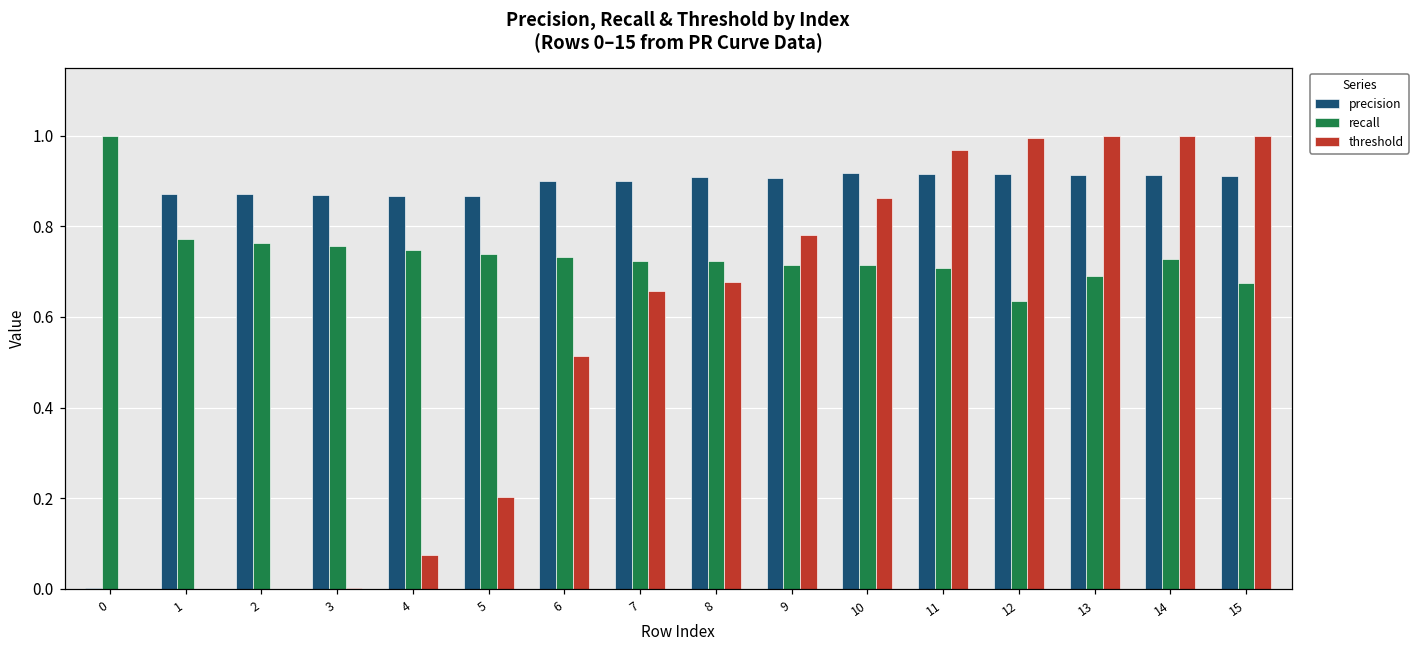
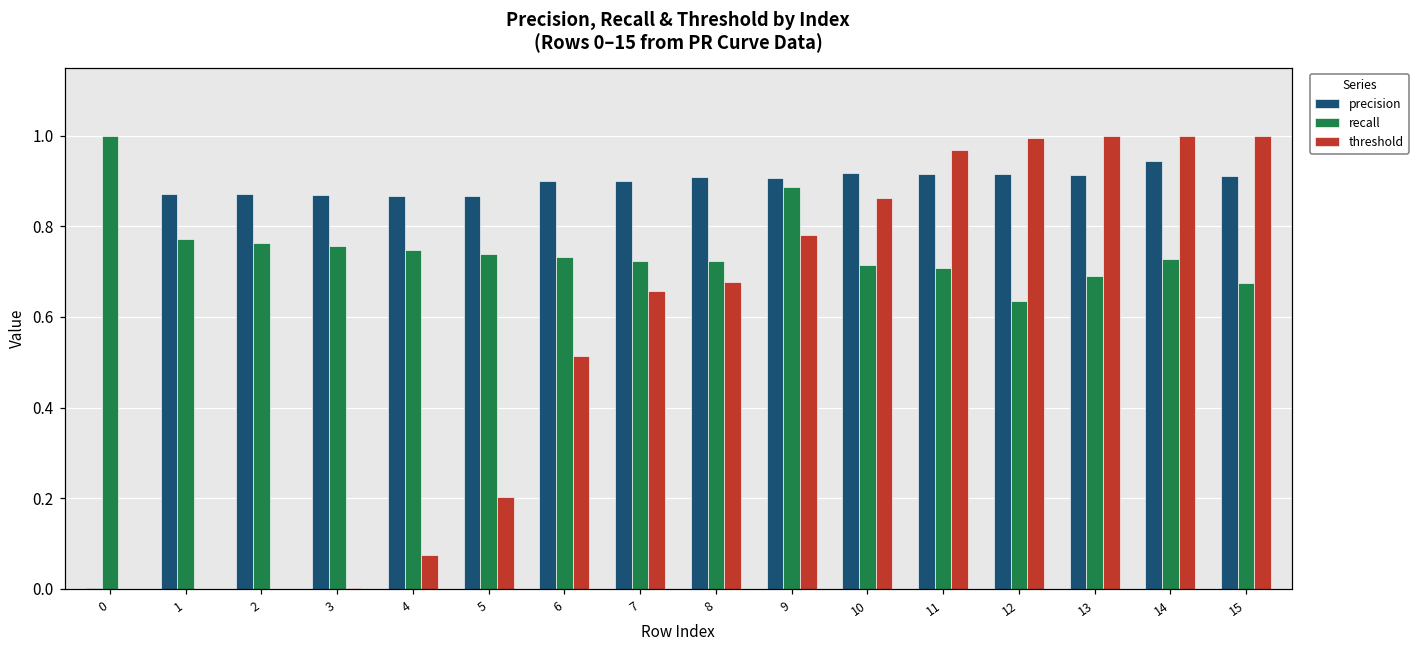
recall, 9: 0.72 -> 0.89
precision, 14: 0.91 -> 0.94
